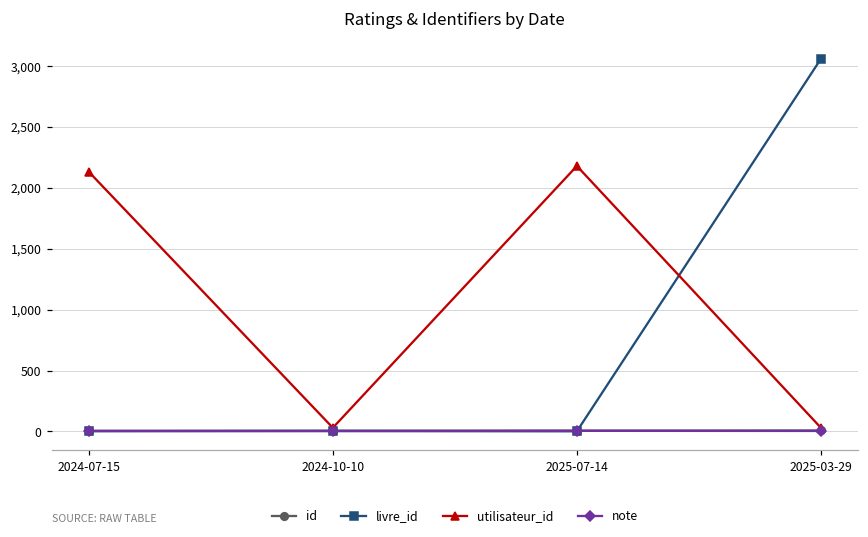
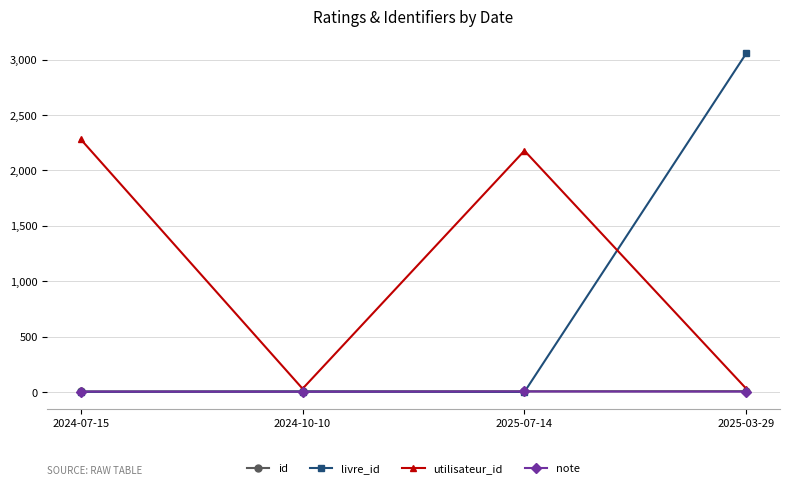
utilisateur_id, 2024-07-15: 2,130 -> 2,280
